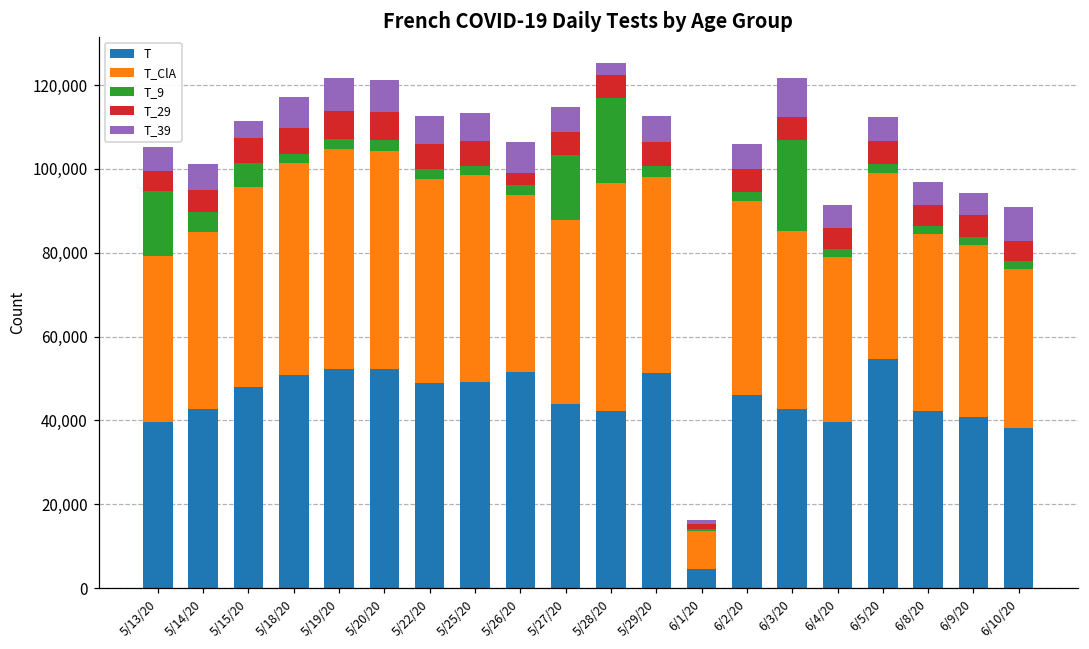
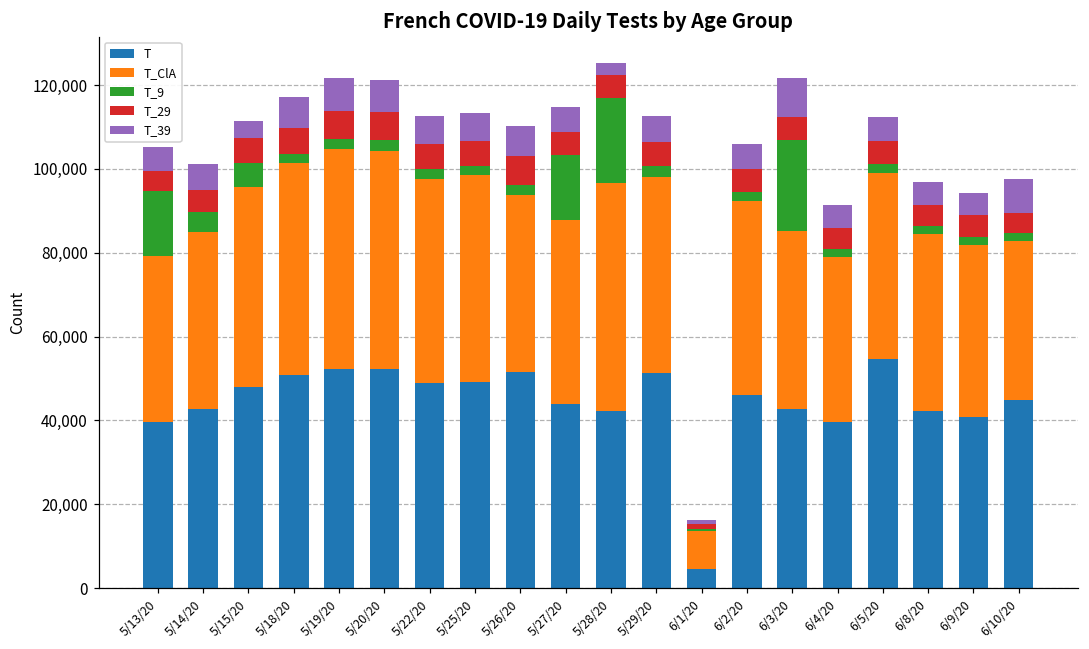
T_29, 5/26/20: 3,000 -> 7,000
T, 6/10/20: 38,000 -> 45,000
